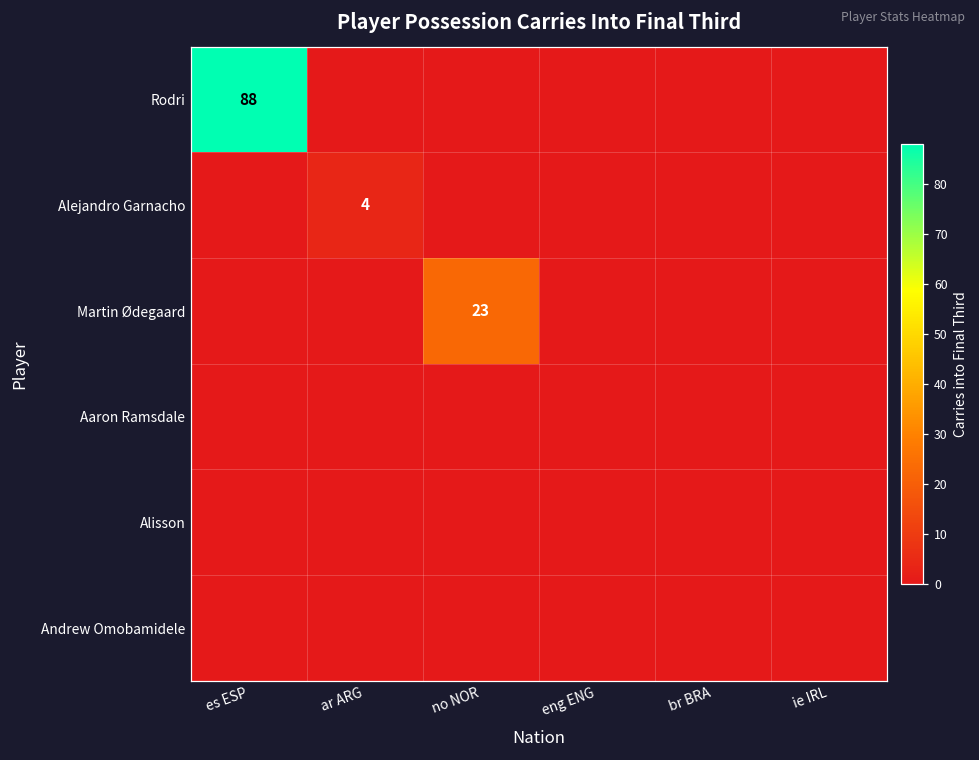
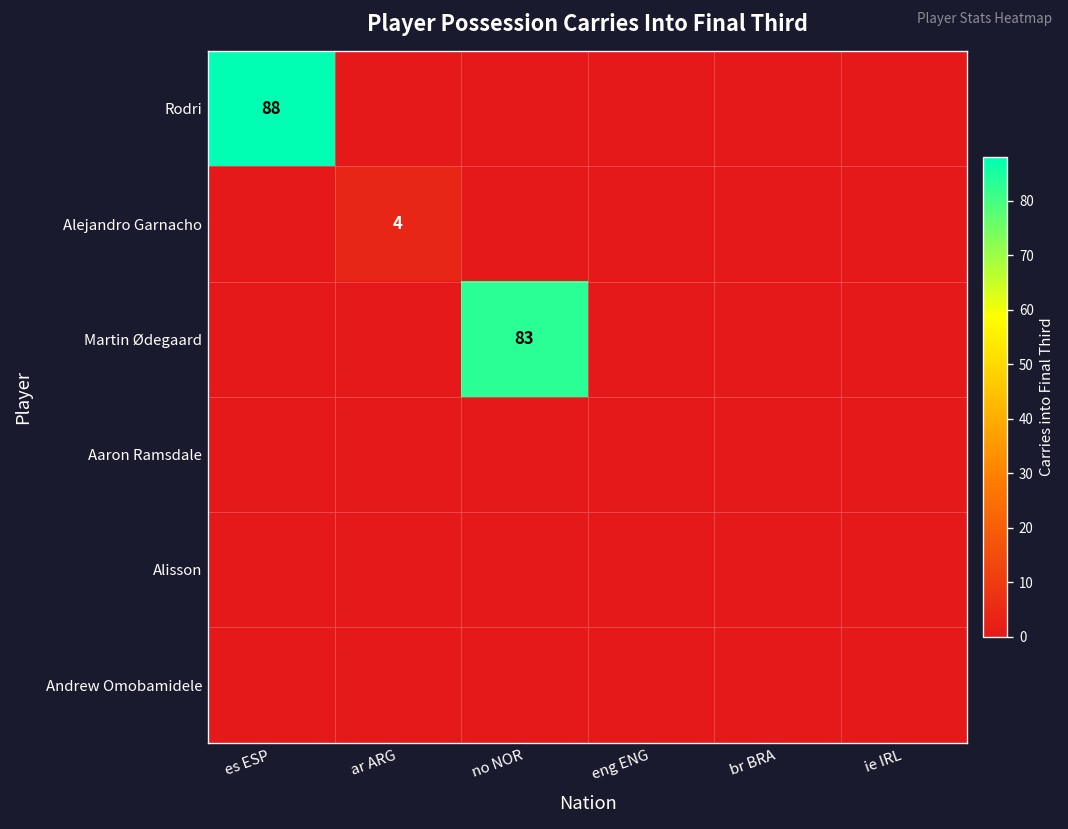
Martin Ødegaard, no NOR: 23 -> 83
